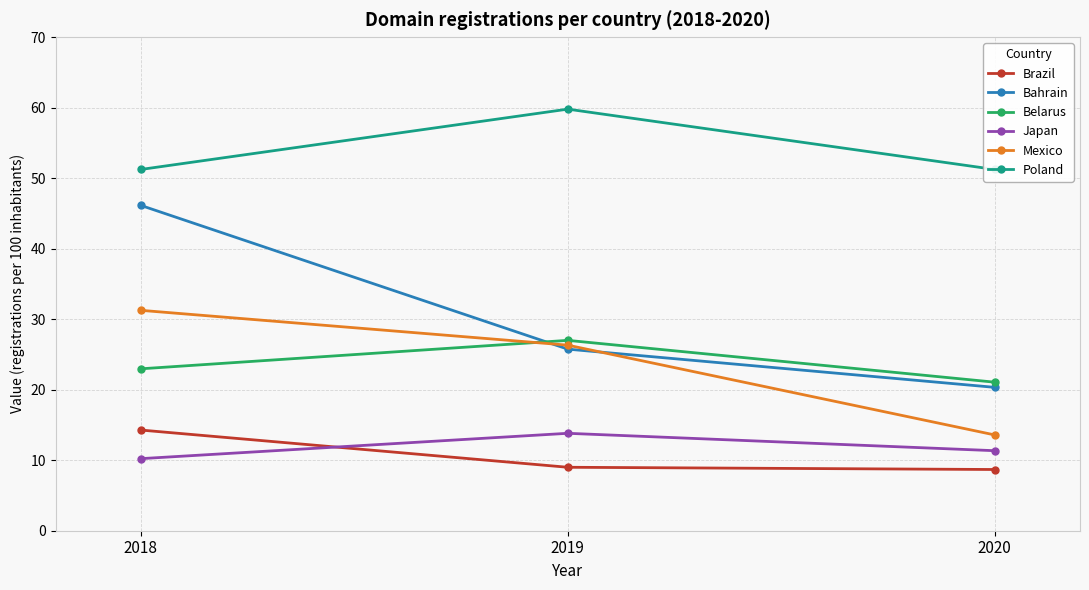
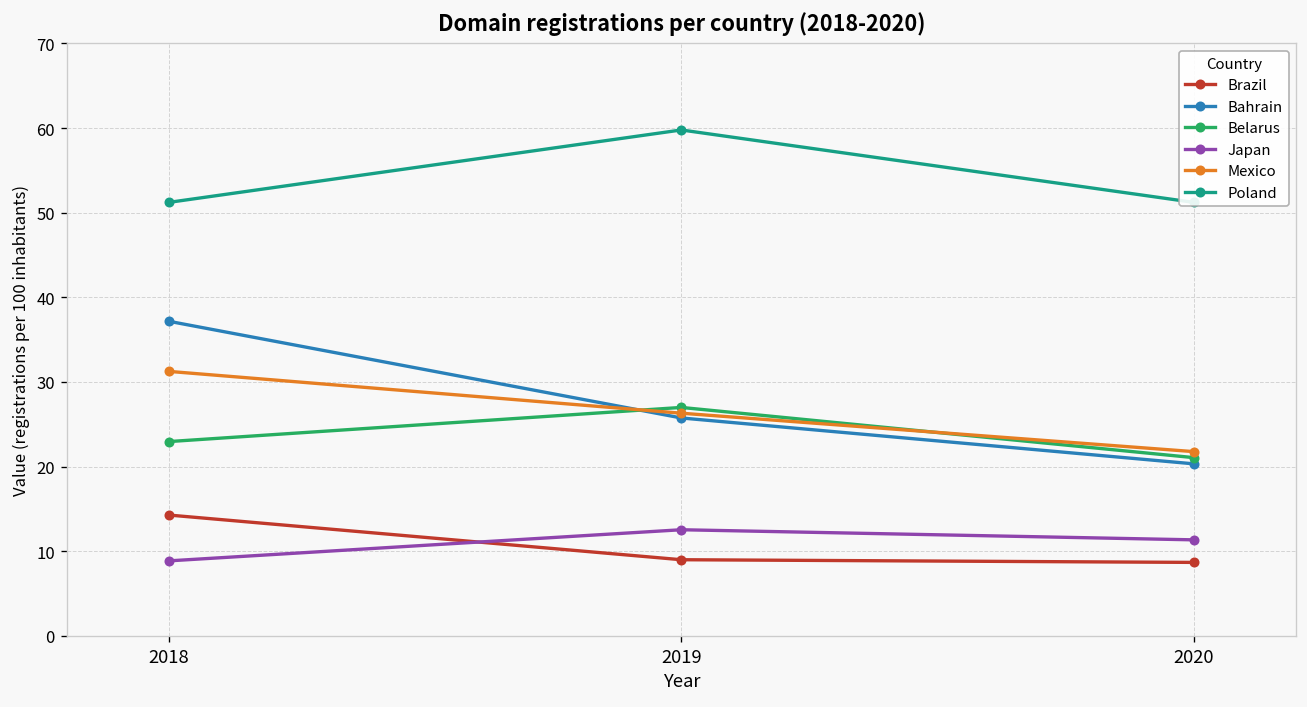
Bahrain, 2018: 46 -> 37
Japan, 2018: 10 -> 9
Japan, 2019: 14 -> 13
Mexico, 2020: 14 -> 22
